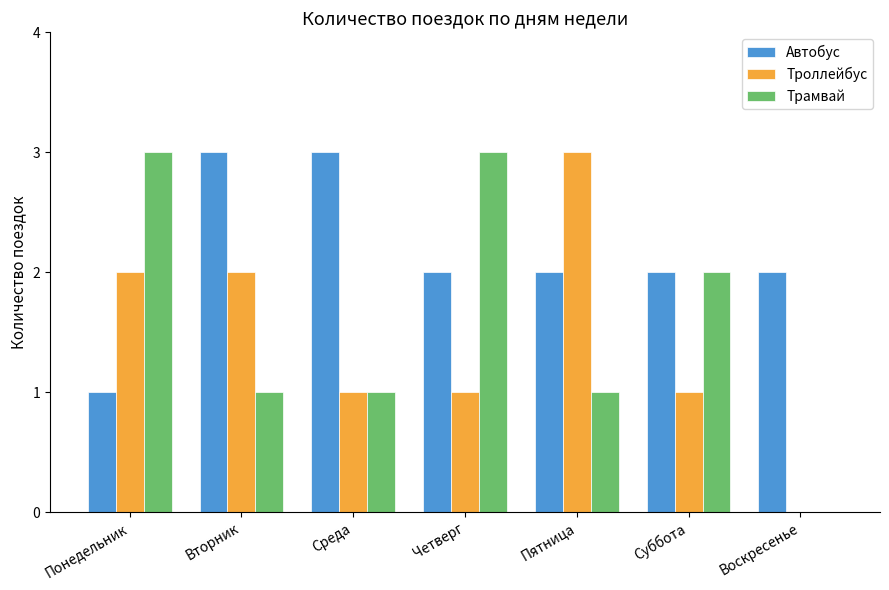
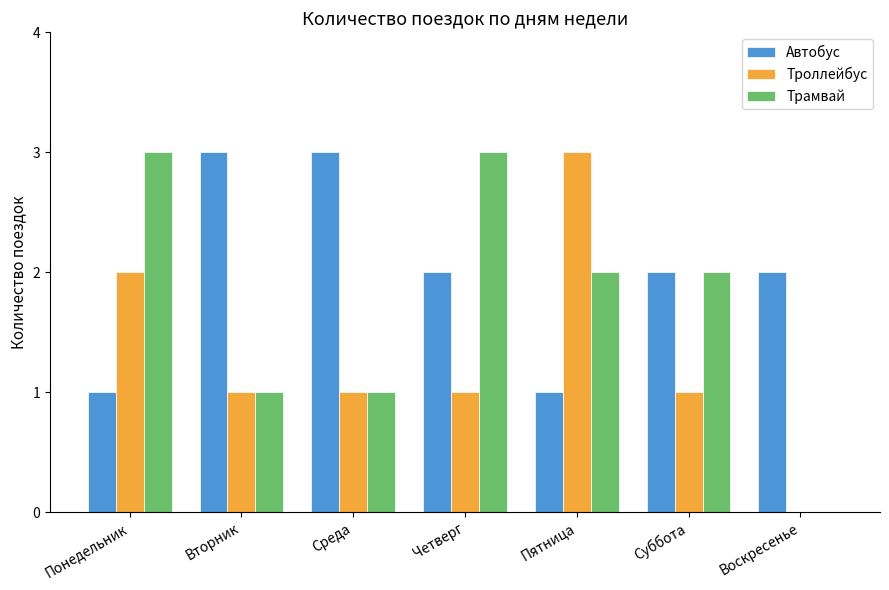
Троллейбус, Вторник: 2 -> 1
Автобус, Пятница: 2 -> 1
Трамвай, Пятница: 1 -> 2
